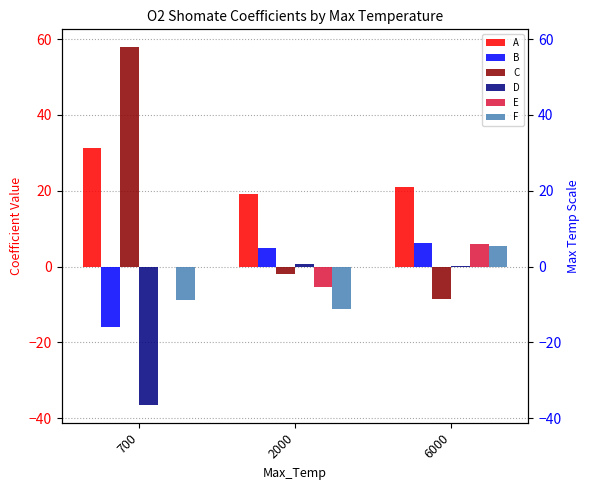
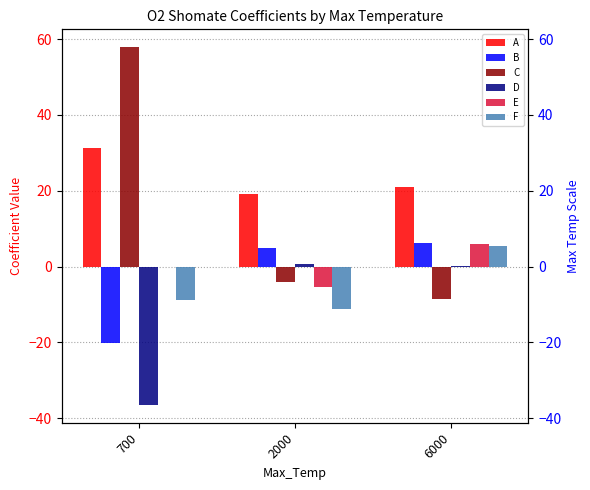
B, 700: -16 -> -20
C, 2000: -2 -> -4
